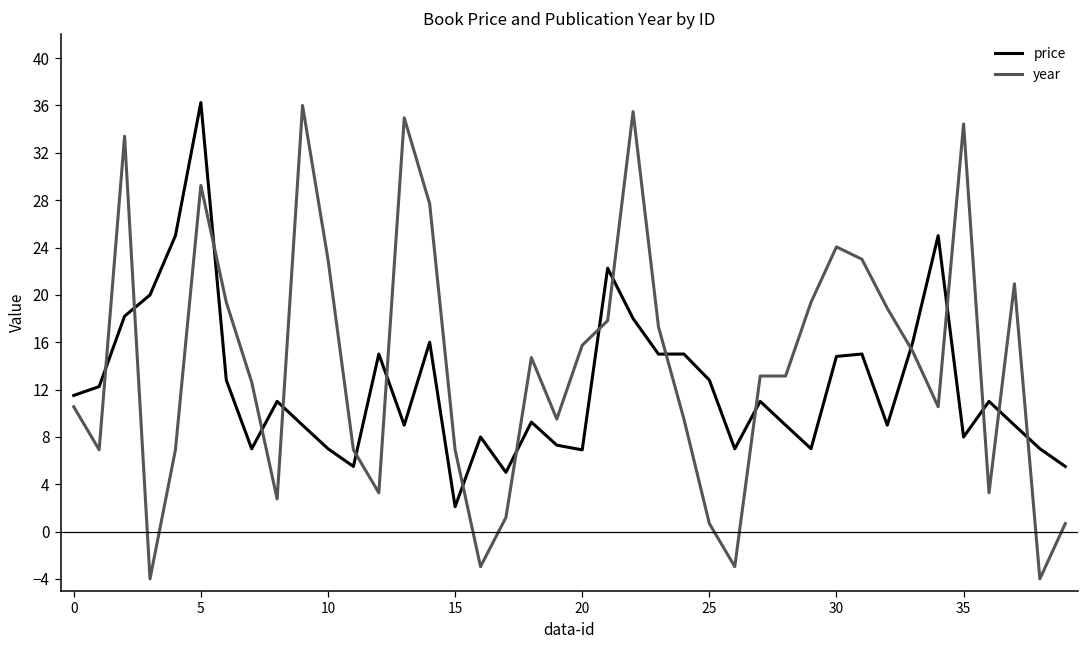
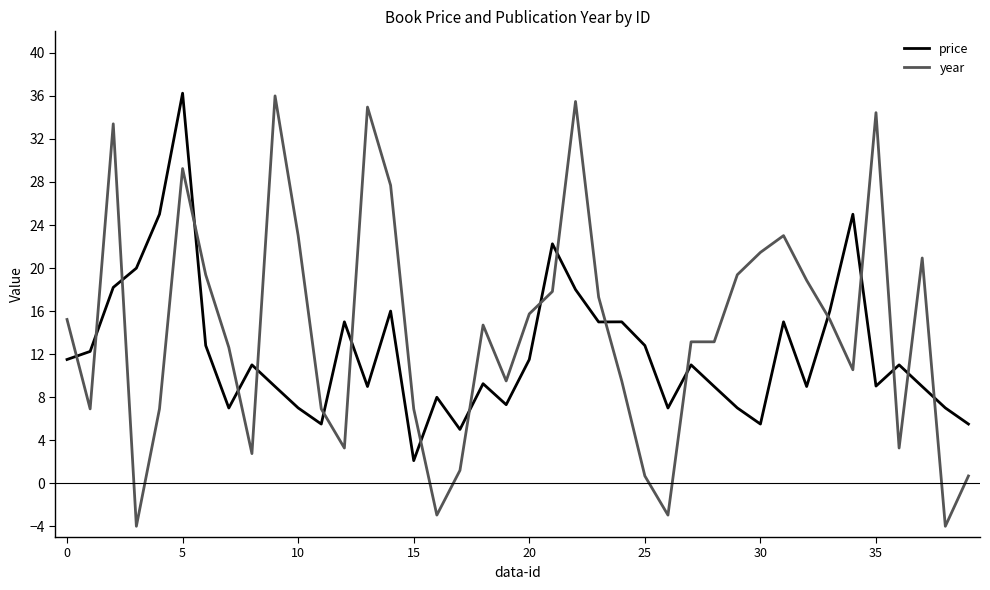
year, 0: 10.5 -> 15.2
price, 20: 6.9 -> 11.5
price, 30: 14.8 -> 5.5
year, 30: 24.1 -> 21.5
price, 35: 8.0 -> 9.0
